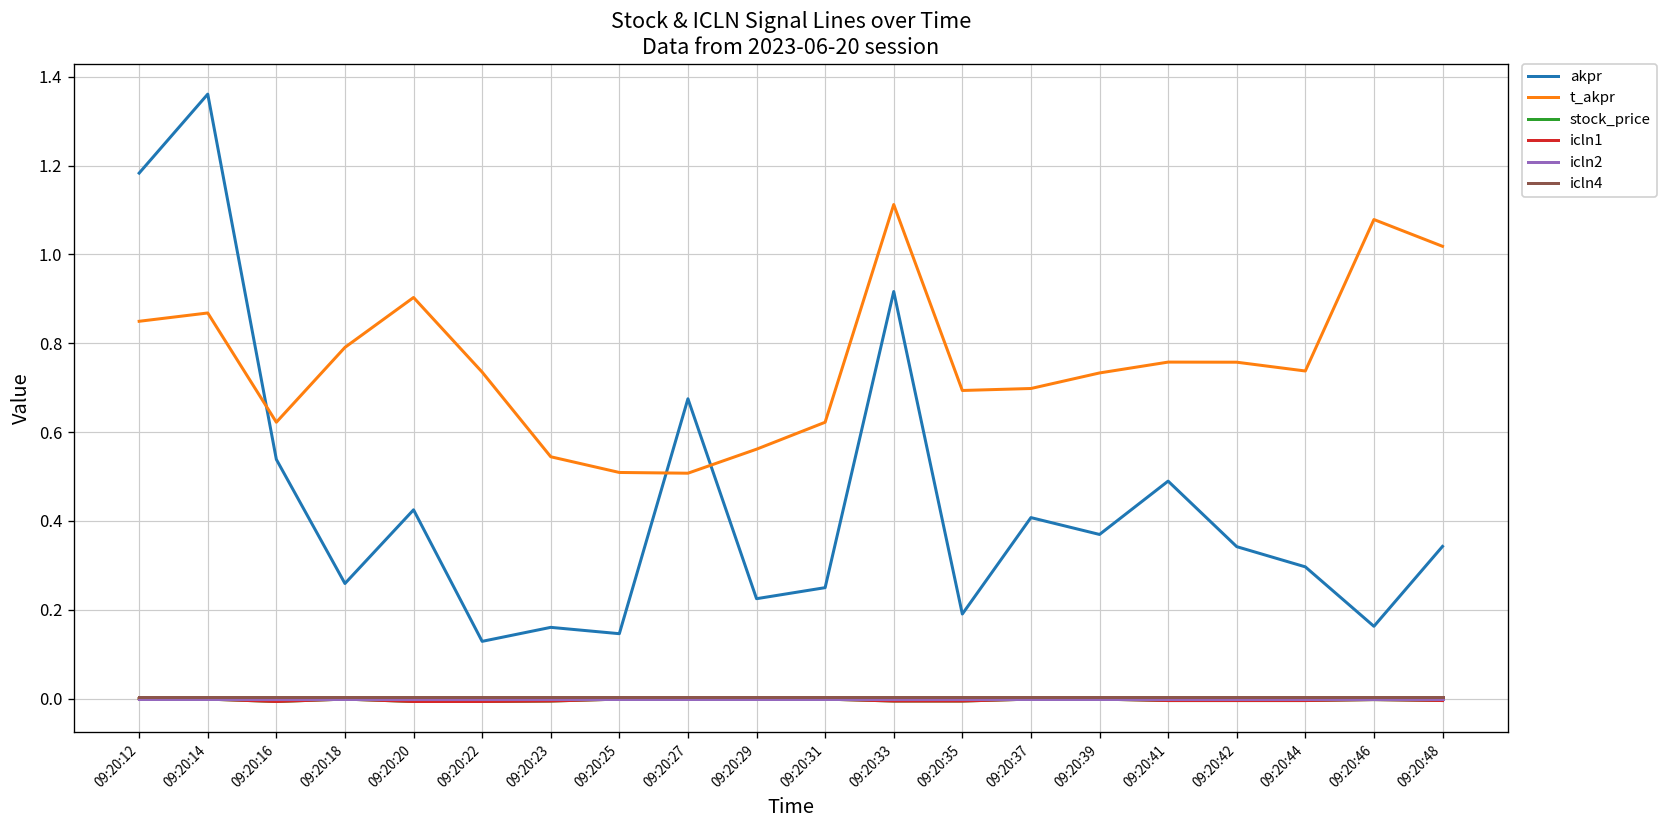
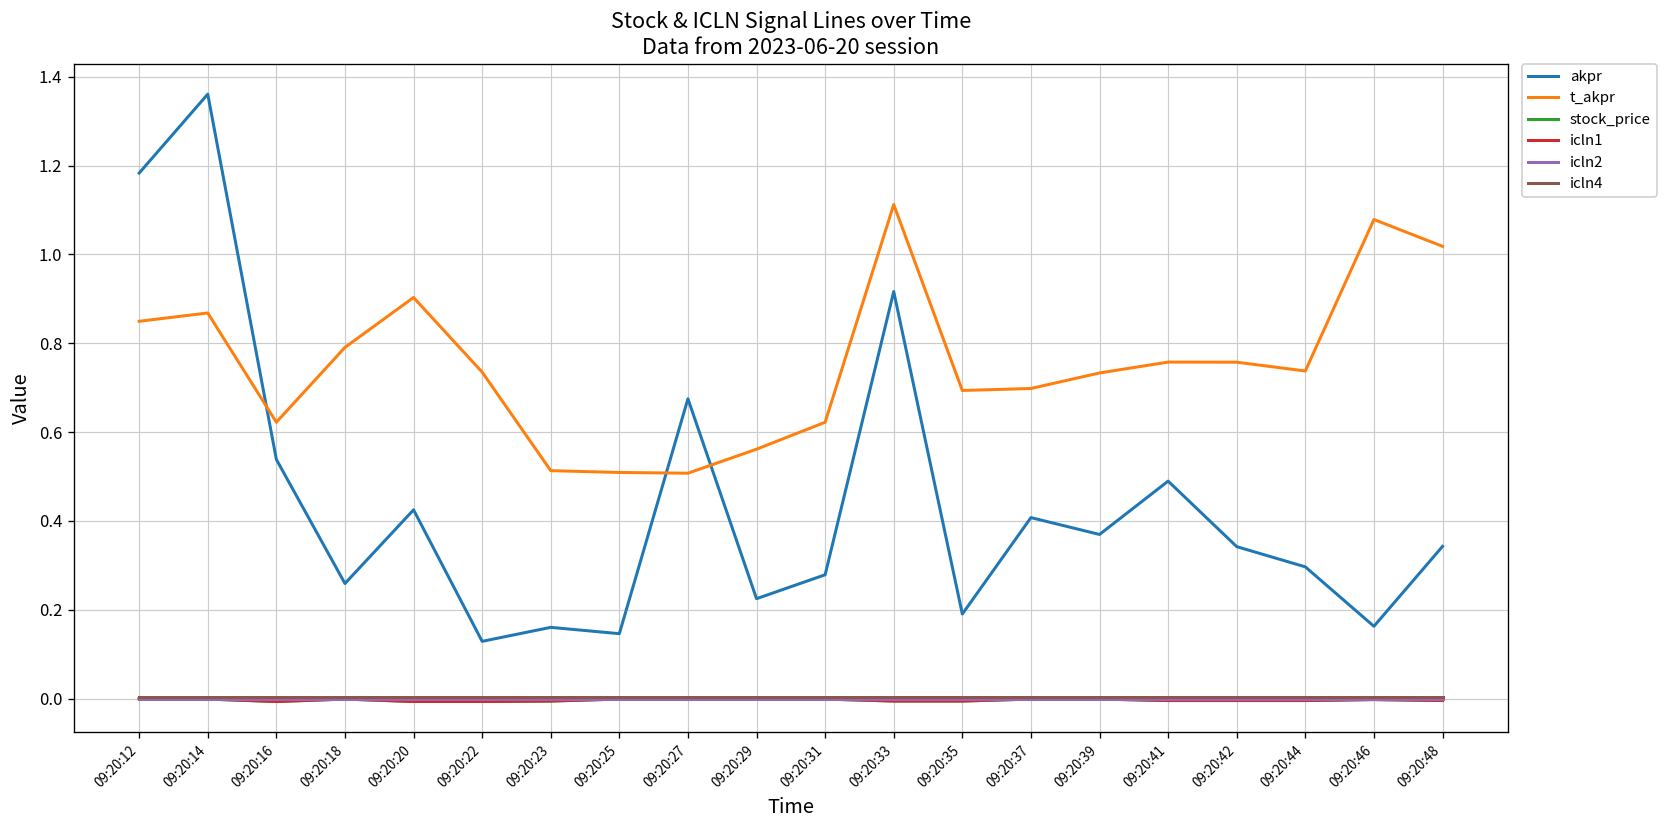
t_akpr, 09:20:23: 0.54 -> 0.51
akpr, 09:20:31: 0.25 -> 0.28
